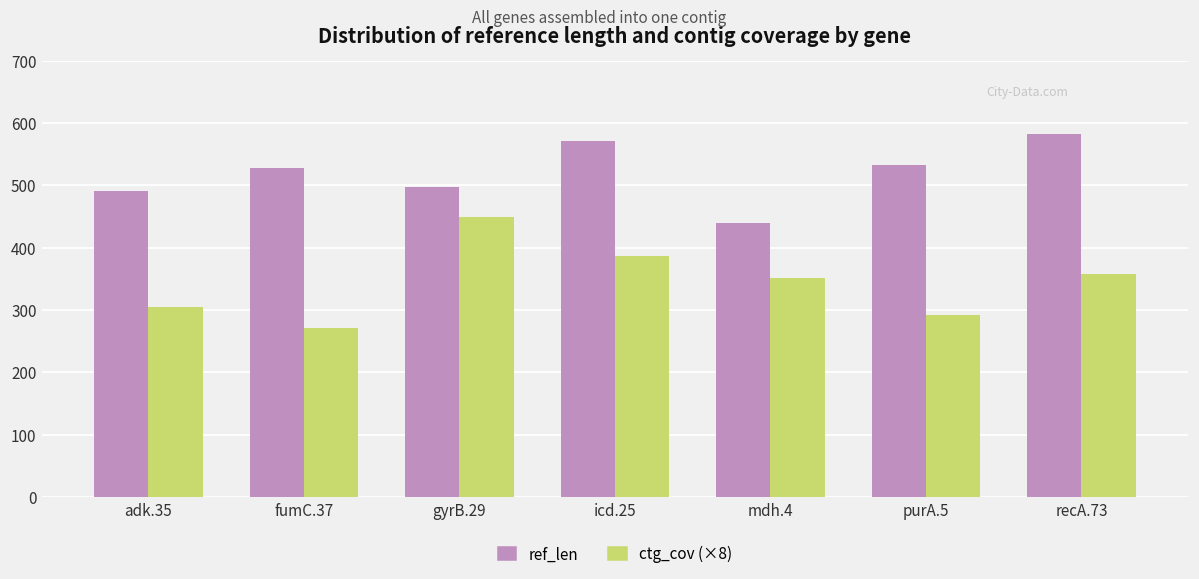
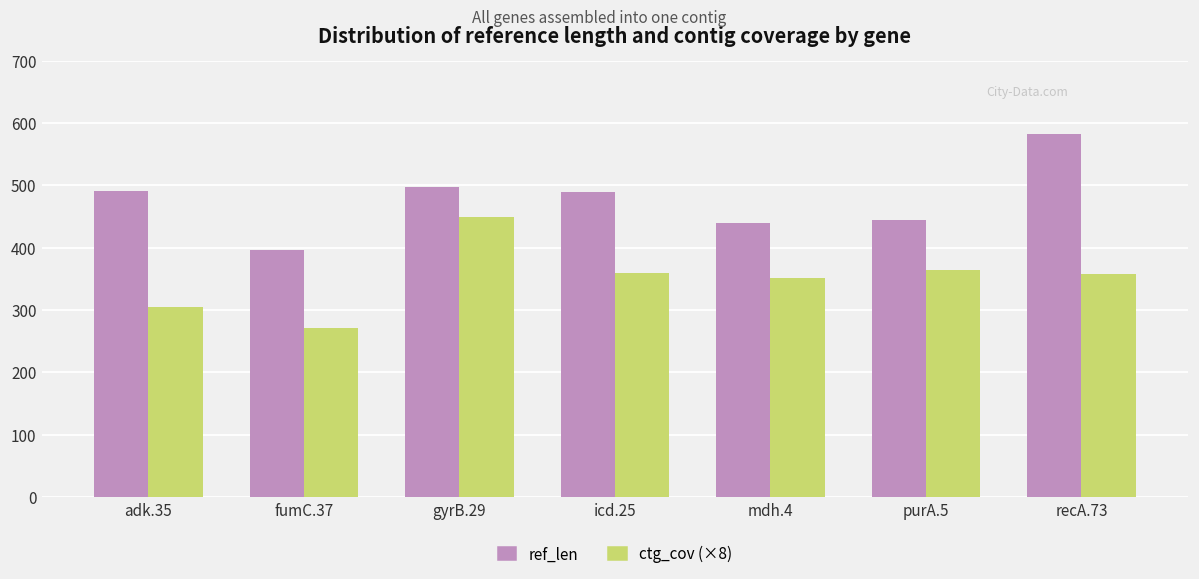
ref_len, fumC.37: 530 -> 400
ref_len, icd.25: 570 -> 490
ctg_cov (×8), icd.25: 390 -> 360
ref_len, purA.5: 530 -> 450
ctg_cov (×8), purA.5: 290 -> 360
